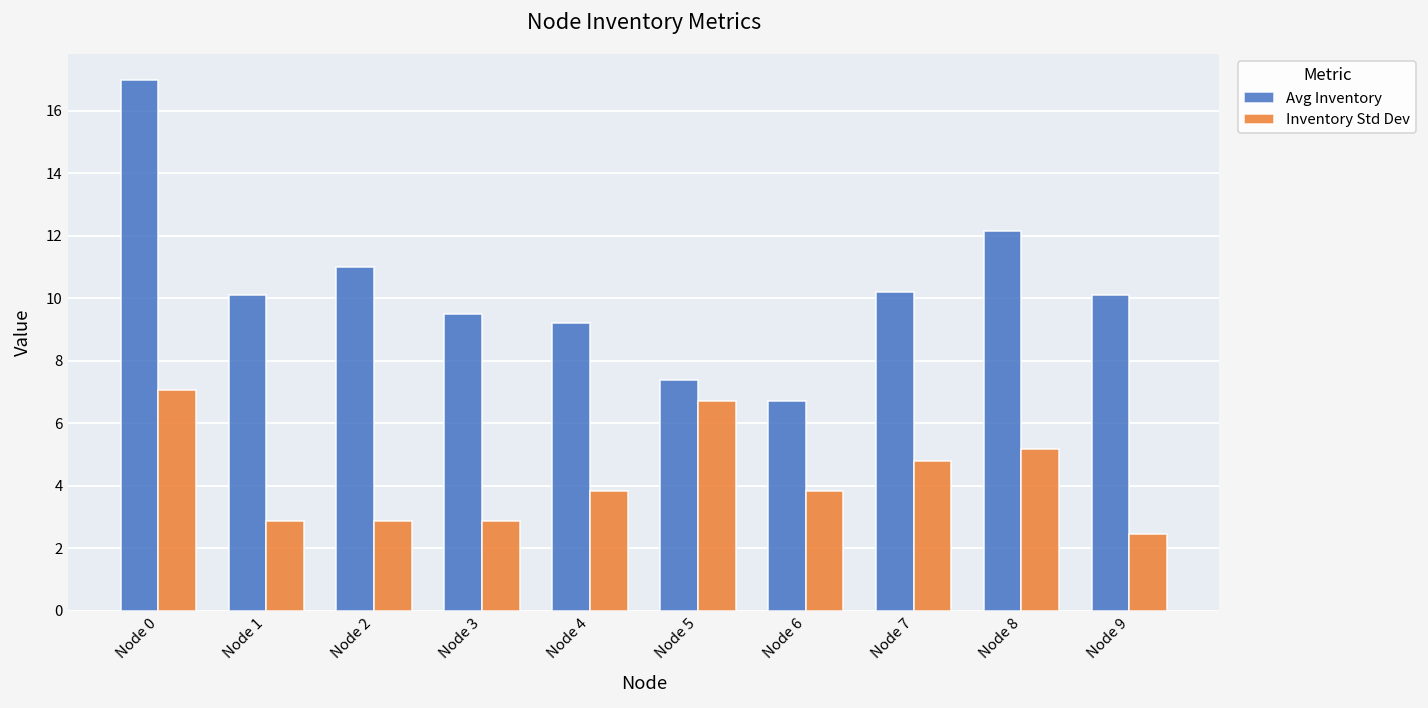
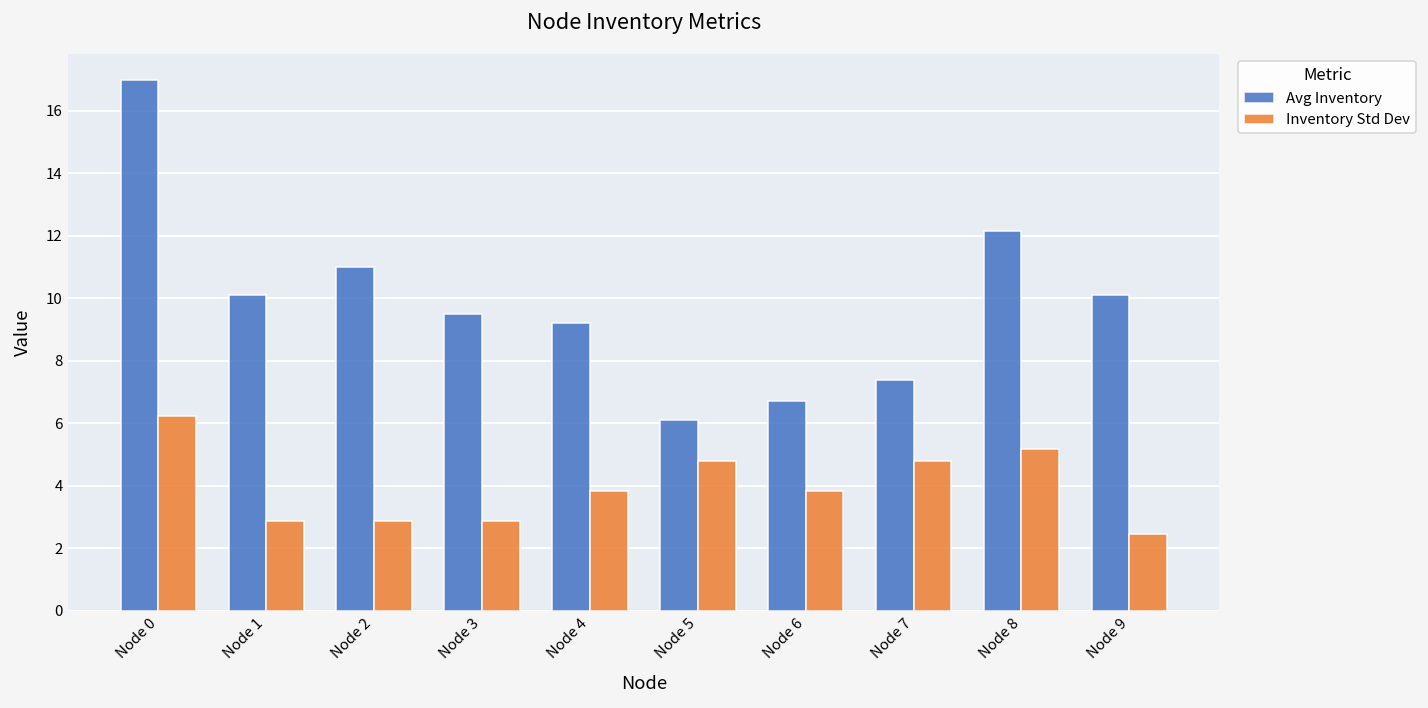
Inventory Std Dev, Node 0: 7.1 -> 6.2
Avg Inventory, Node 5: 7.4 -> 6.1
Inventory Std Dev, Node 5: 6.7 -> 4.8
Avg Inventory, Node 7: 10.2 -> 7.4
